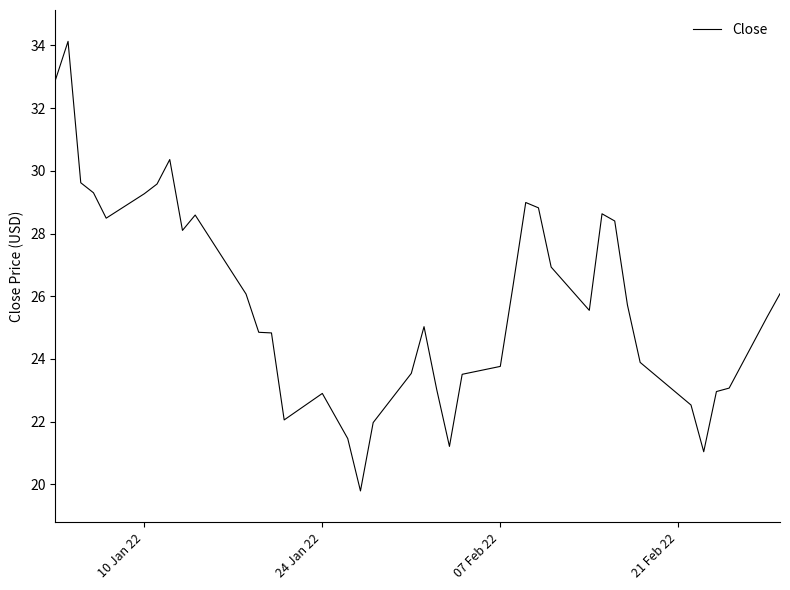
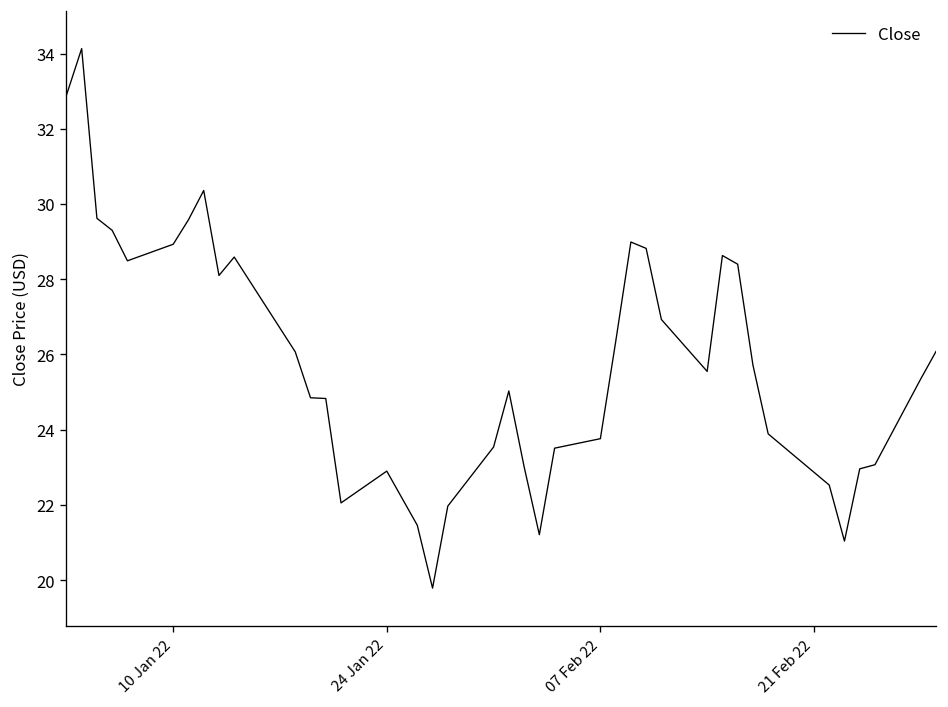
10 Jan 22: 29.3 -> 28.9
